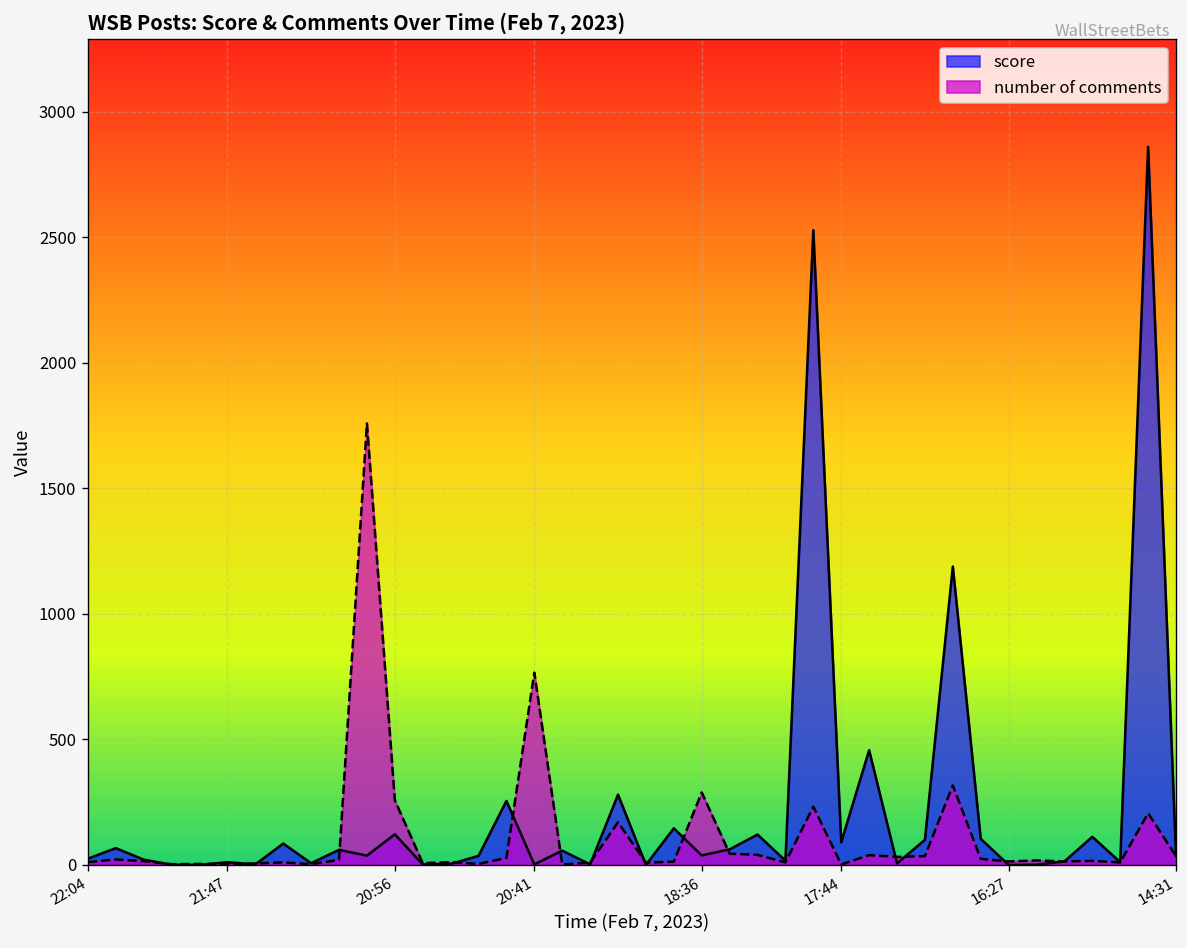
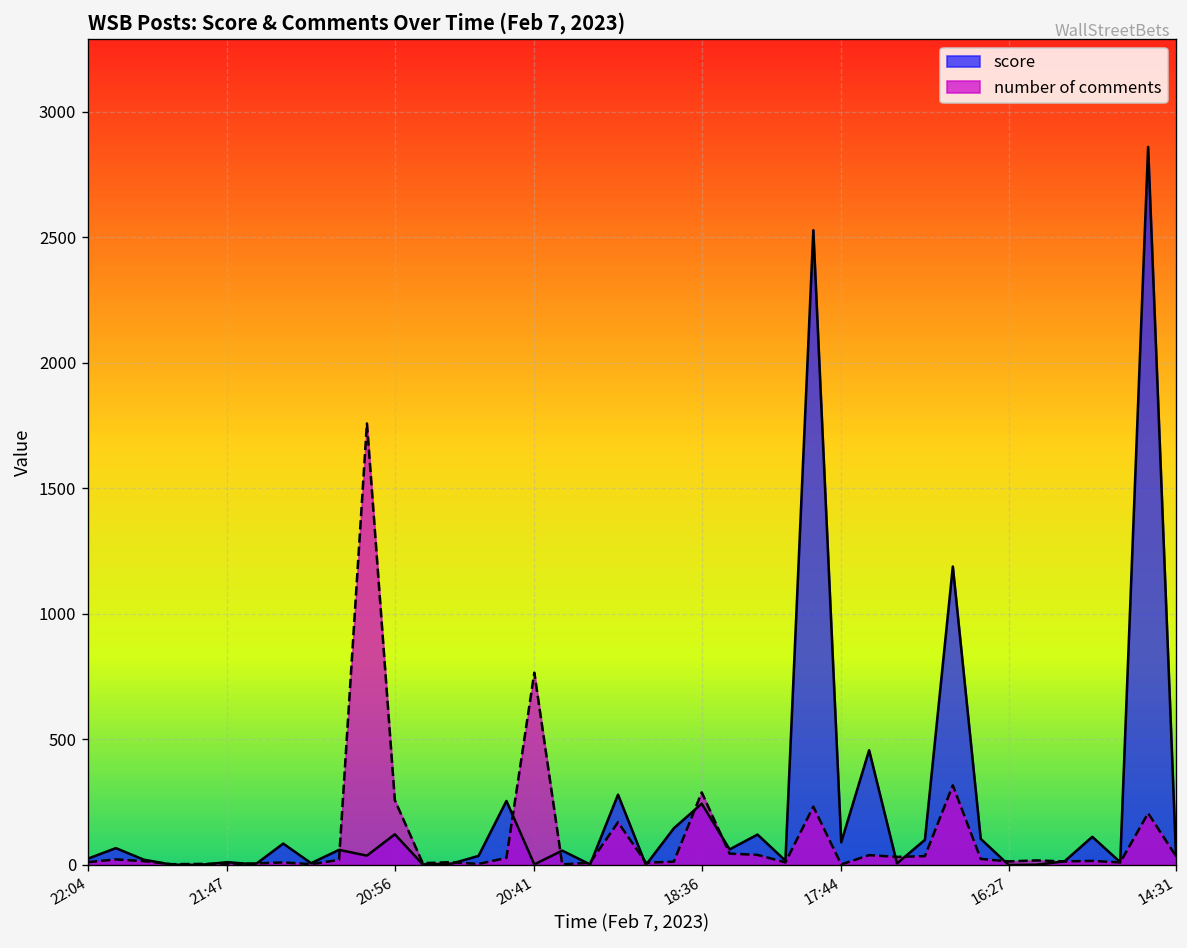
score, 18:36: 40 -> 240
